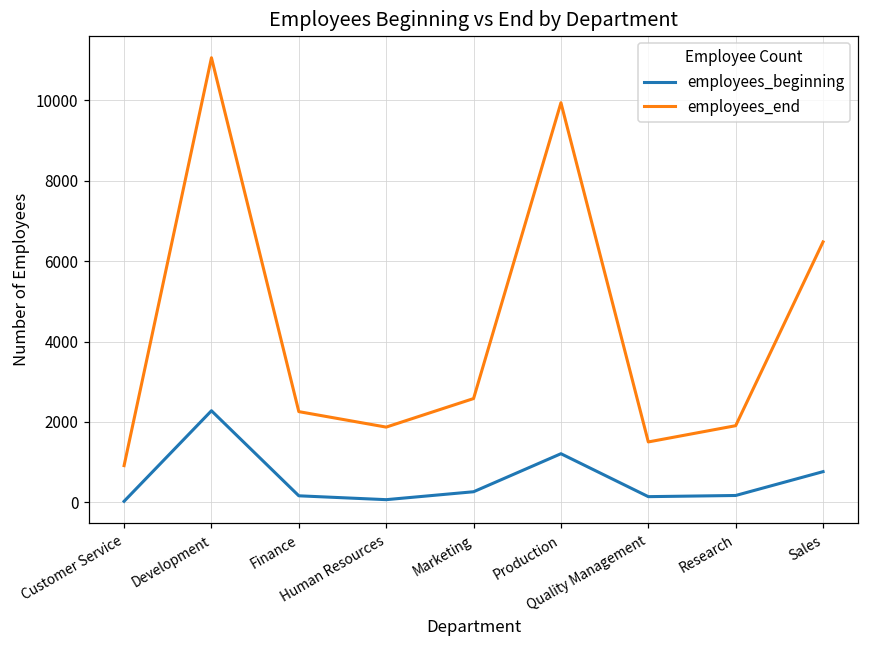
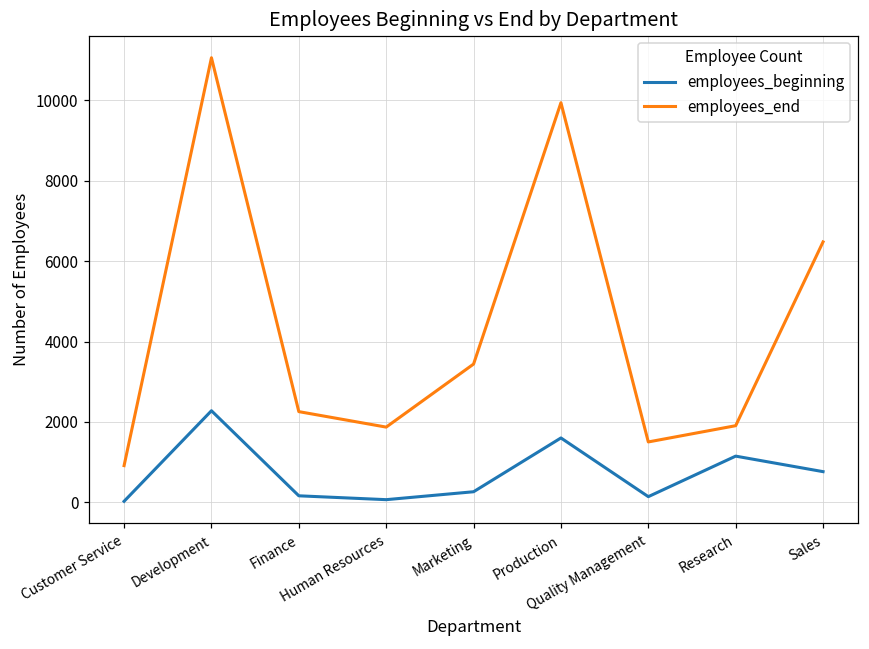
employees_end, Marketing: 2600 -> 3400
employees_beginning, Production: 1200 -> 1600
employees_beginning, Research: 200 -> 1100
